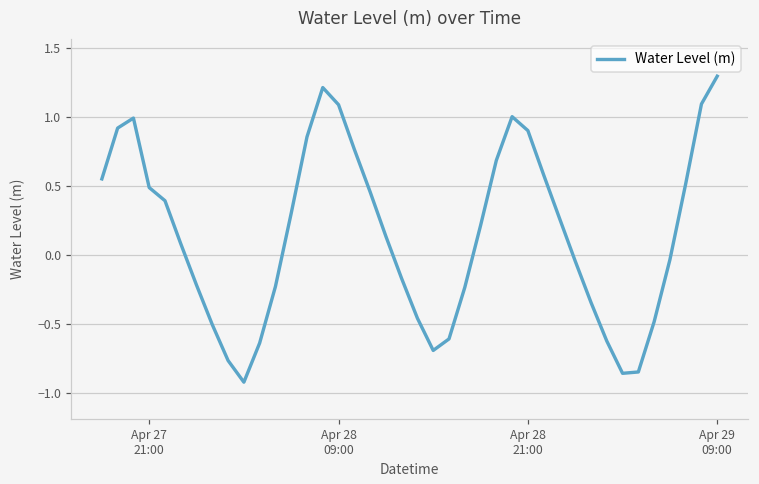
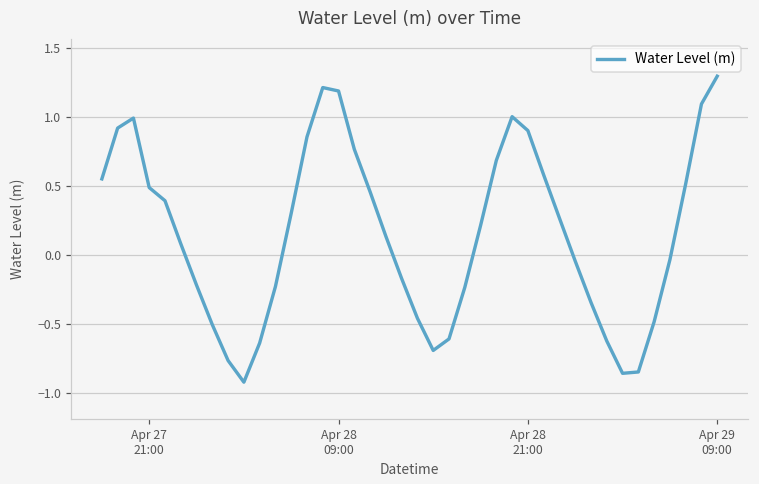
Apr 28 09:00: 1.09 -> 1.19
